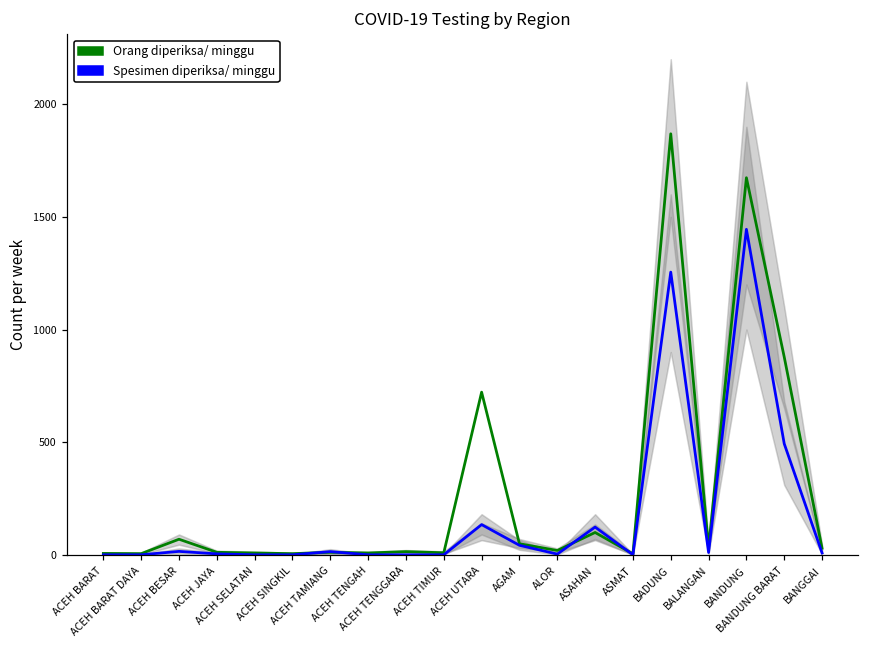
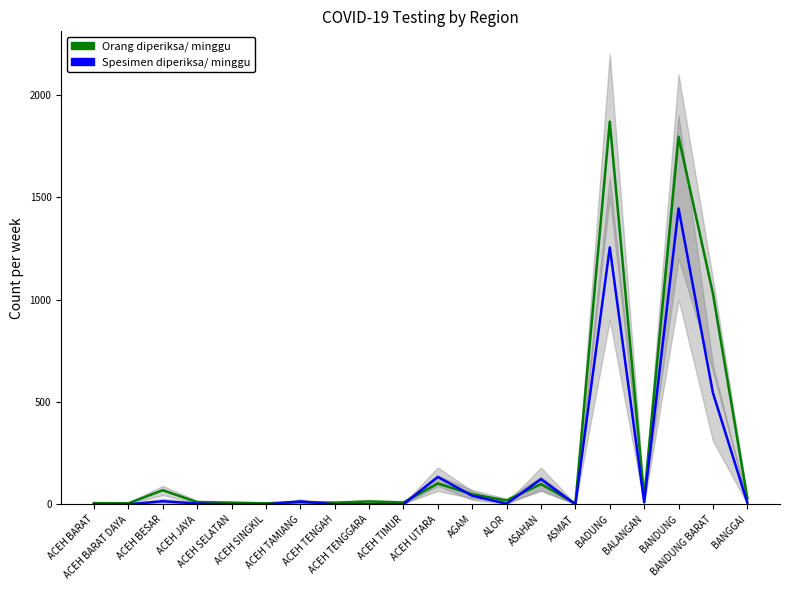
Orang diperiksa/ minggu, ACEH UTARA: 720 -> 100
Orang diperiksa/ minggu, BANDUNG: 1670 -> 1800
Orang diperiksa/ minggu, BANDUNG BARAT: 880 -> 1030
Spesimen diperiksa/ minggu, BANDUNG BARAT: 490 -> 540
